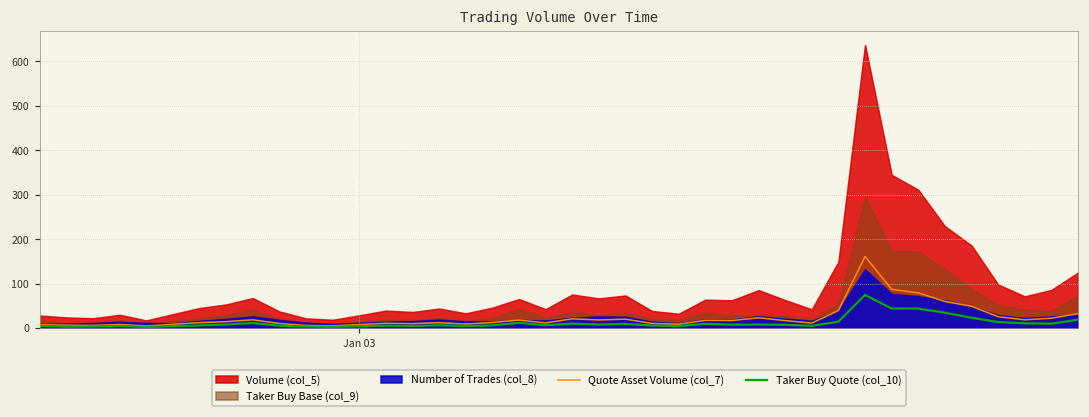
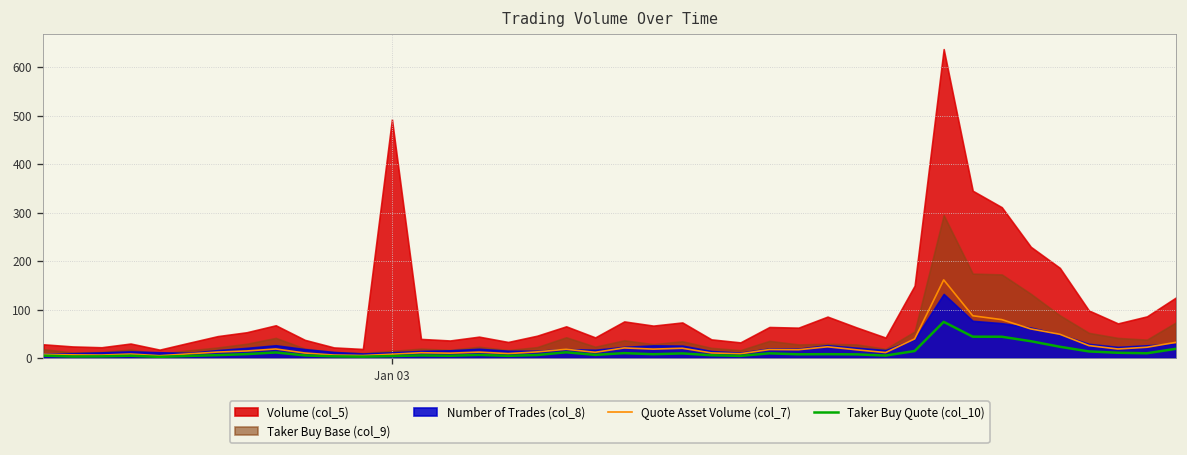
Volume (col_5), Jan 03: 30 -> 490
